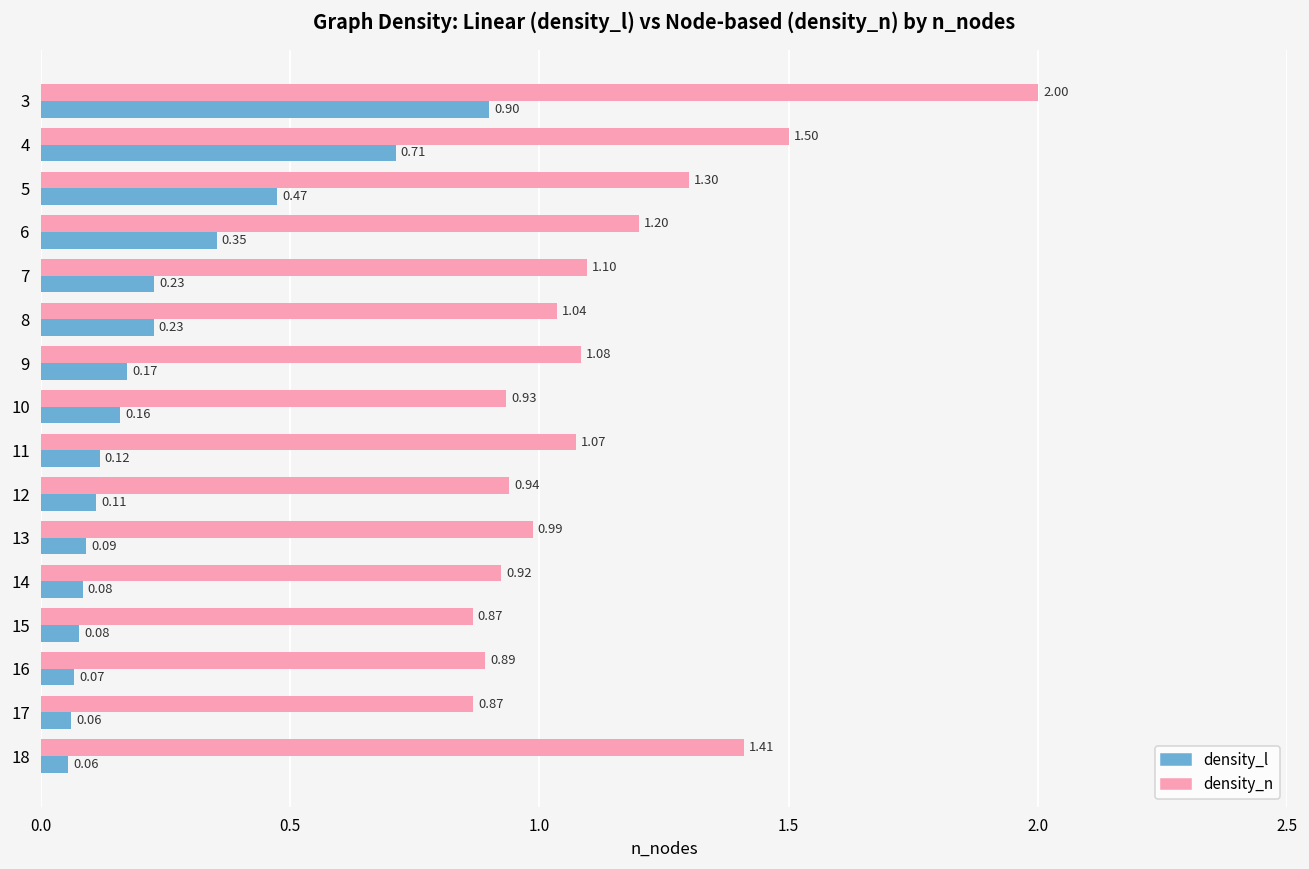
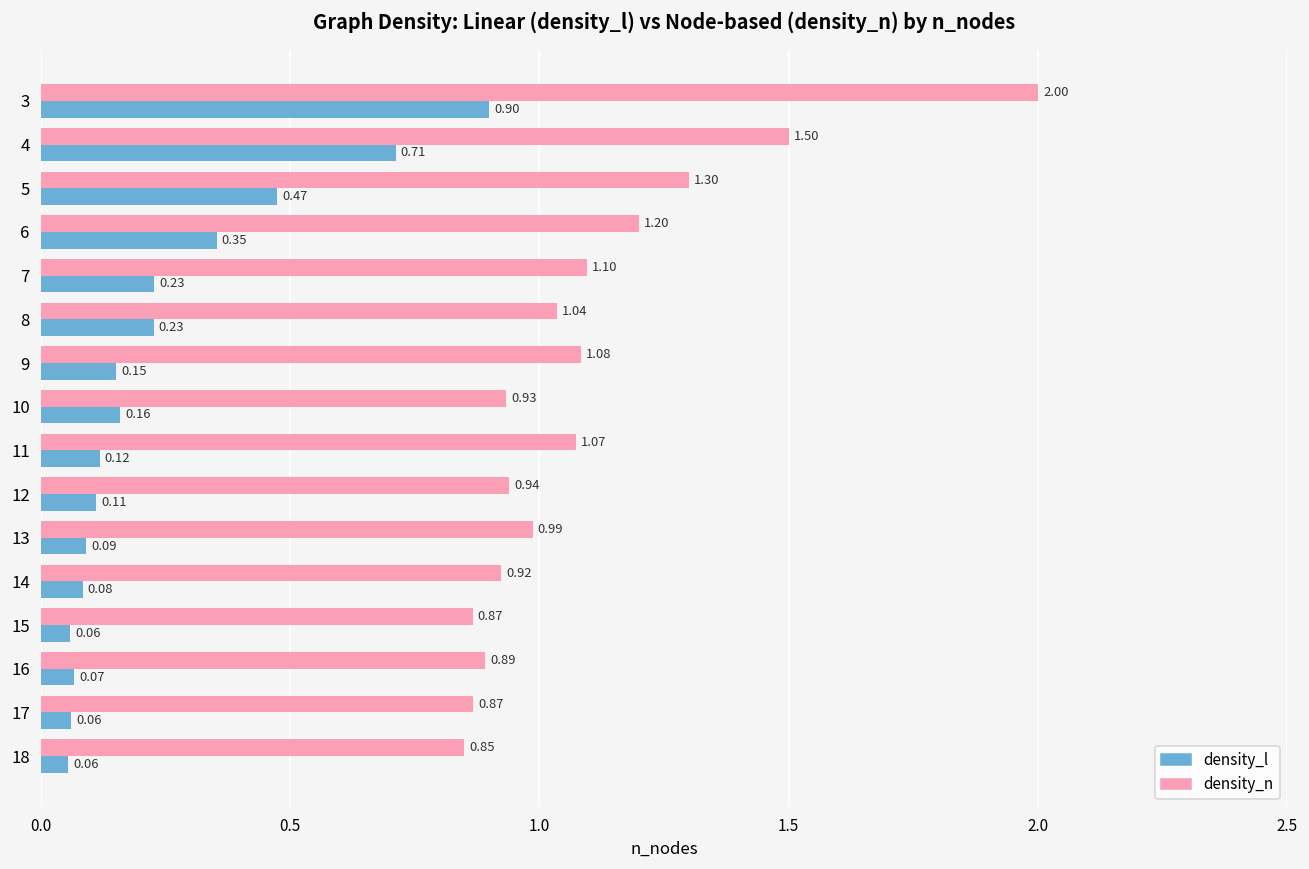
density_l, 9: 0.17 -> 0.15
density_l, 15: 0.08 -> 0.06
density_n, 18: 1.41 -> 0.85
